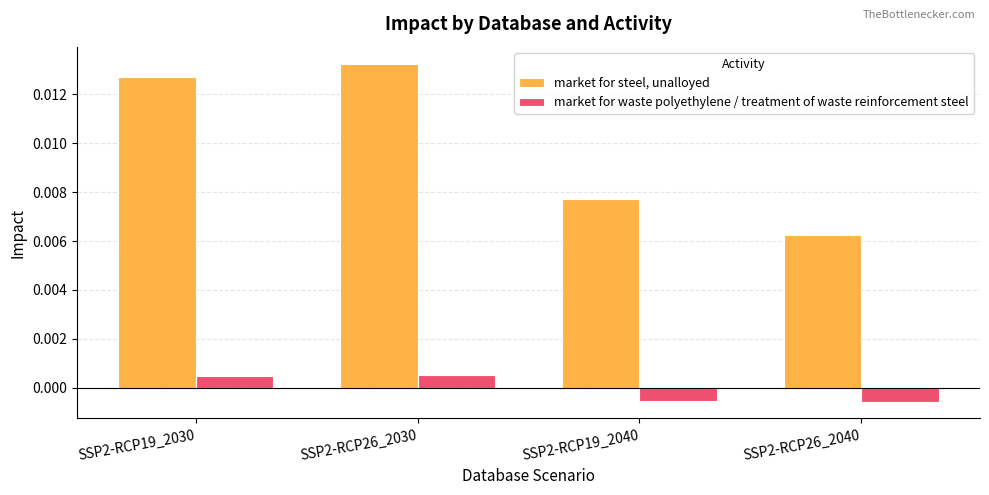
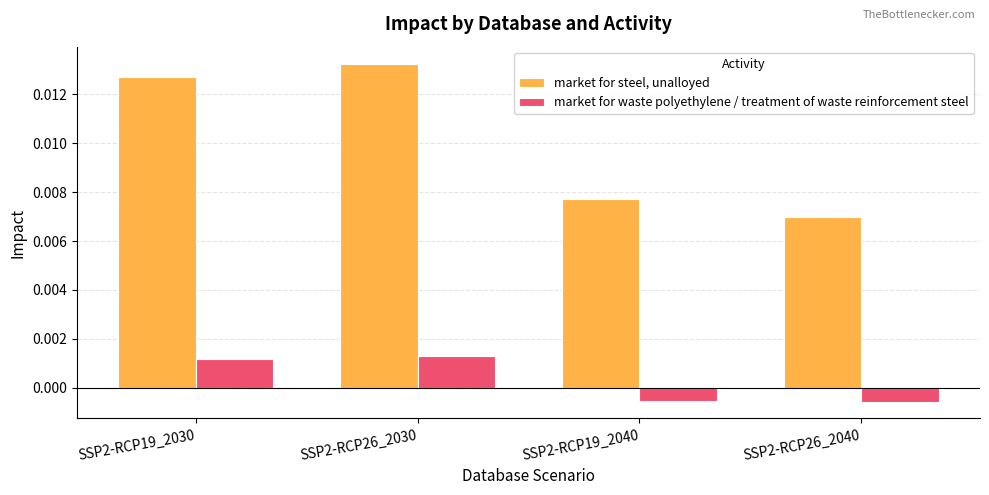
market for waste polyethylene / treatment of waste reinforcement steel, SSP2-RCP19_2030: 0.0005 -> 0.0012
market for waste polyethylene / treatment of waste reinforcement steel, SSP2-RCP26_2030: 0.0005 -> 0.0013
market for steel, unalloyed, SSP2-RCP26_2040: 0.0063 -> 0.0070
